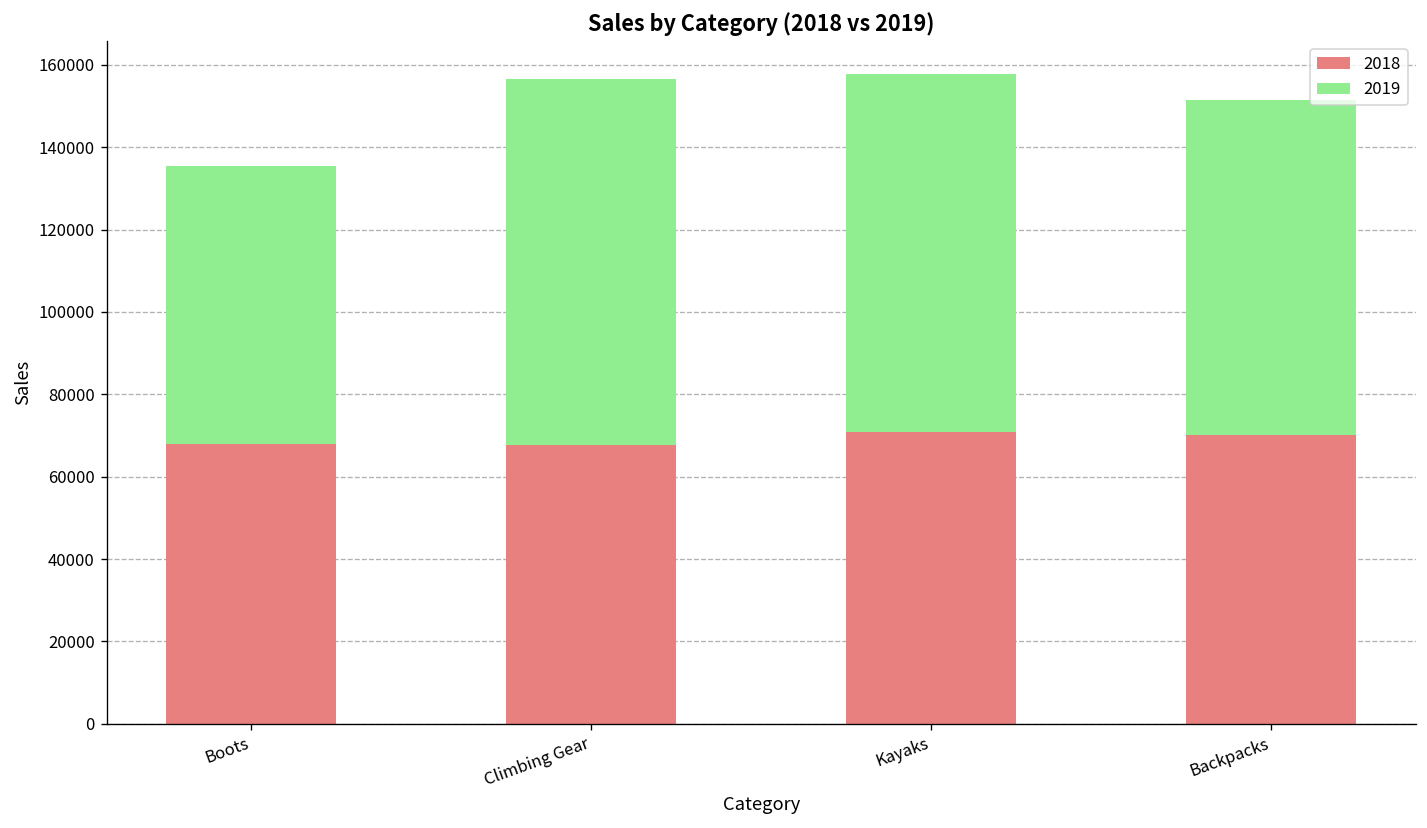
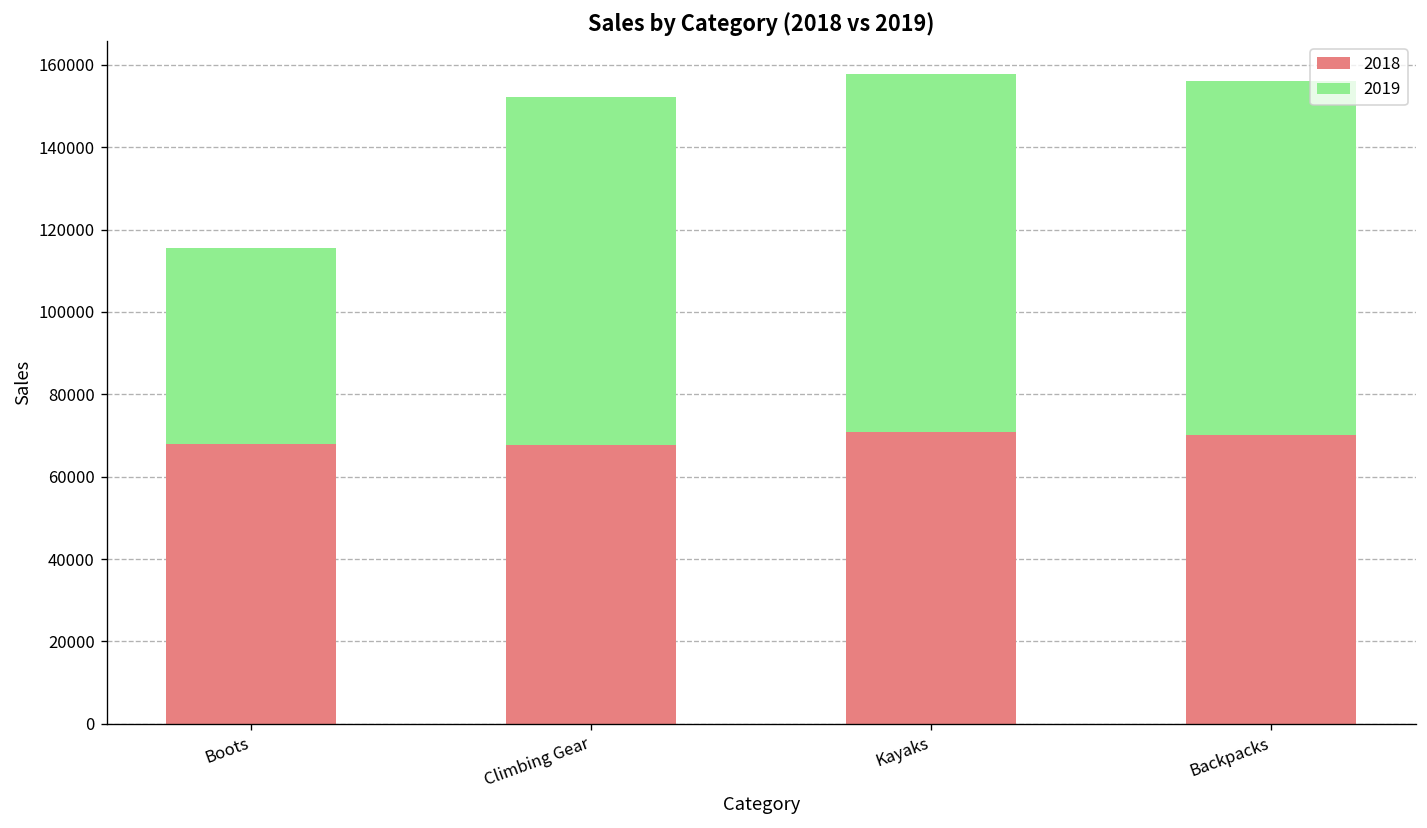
2019, Boots: 68000 -> 48000
2019, Climbing Gear: 89000 -> 85000
2019, Backpacks: 81000 -> 86000
